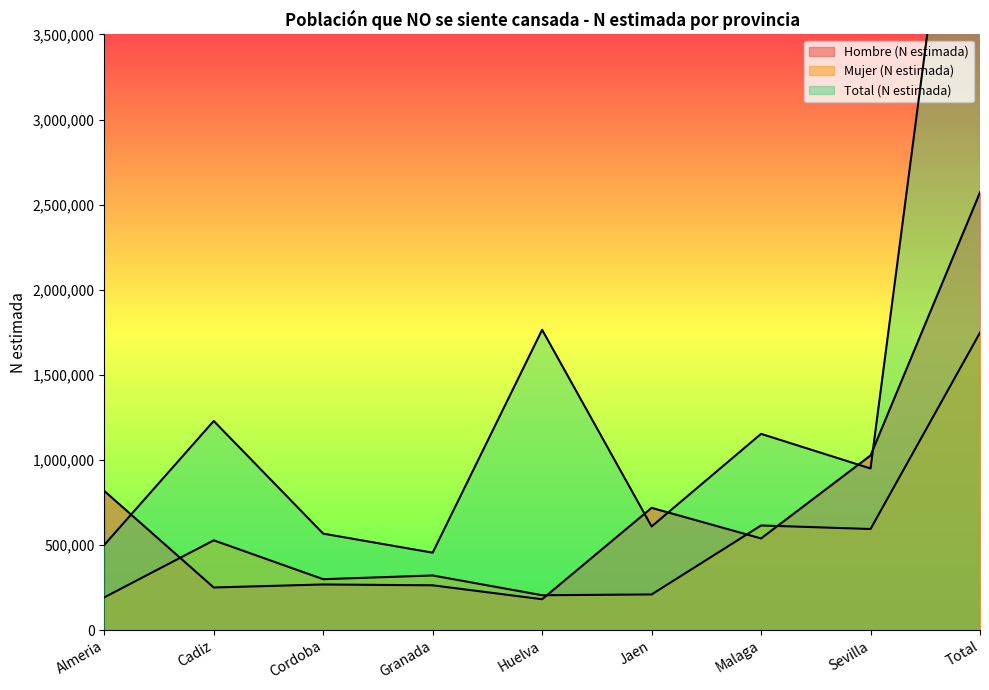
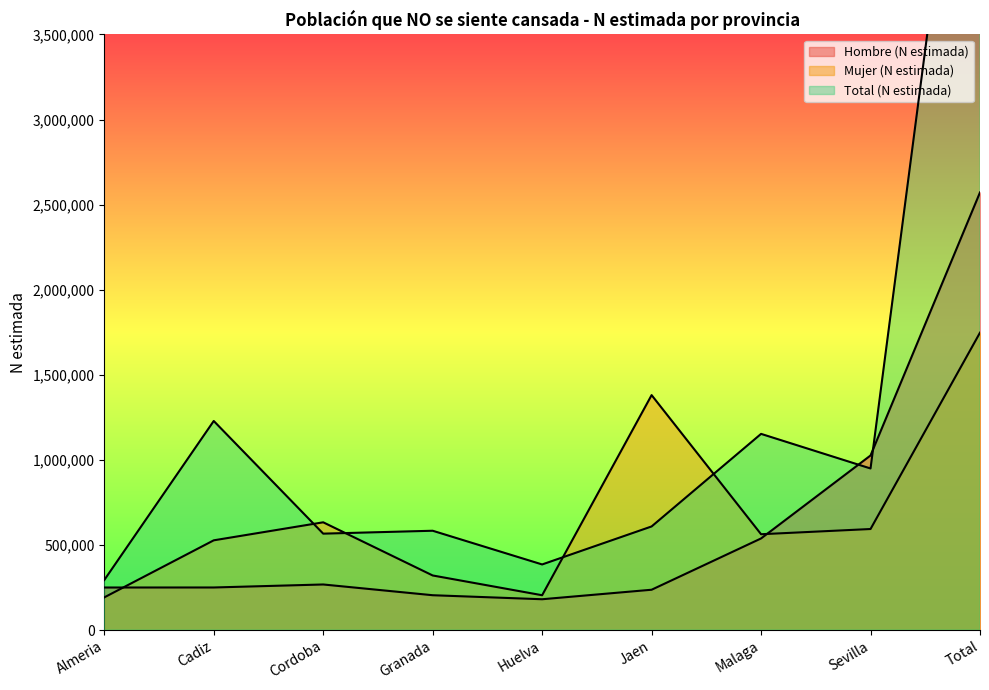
Hombre (N estimada), Almeria: 820,000 -> 250,000
Total (N estimada), Almeria: 500,000 -> 290,000
Mujer (N estimada), Cordoba: 300,000 -> 630,000
Hombre (N estimada), Granada: 260,000 -> 200,000
Total (N estimada), Granada: 450,000 -> 580,000
Total (N estimada), Huelva: 1,760,000 -> 390,000
Hombre (N estimada), Jaen: 720,000 -> 240,000
Mujer (N estimada), Jaen: 210,000 -> 1,380,000
Mujer (N estimada), Malaga: 610,000 -> 560,000
